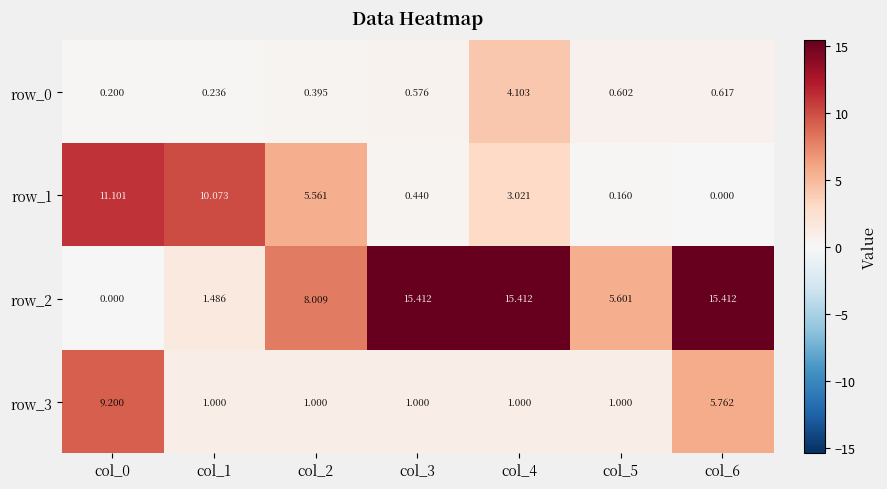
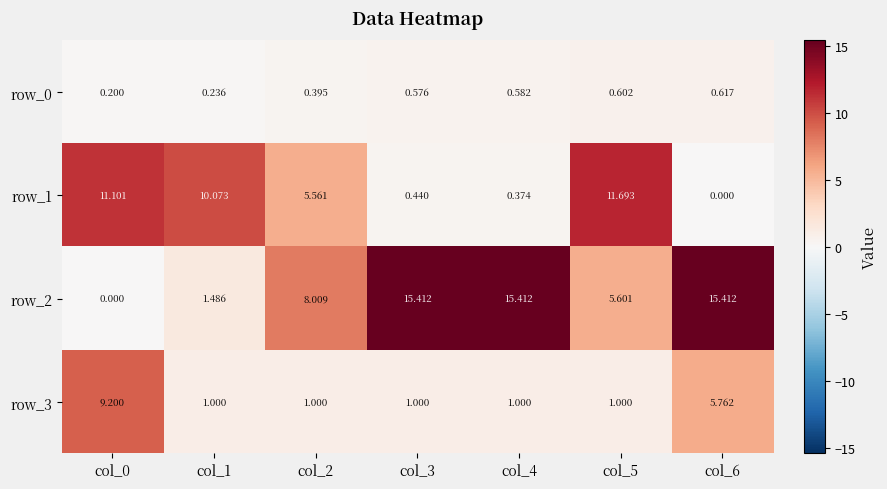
row_0, col_4: 4.103 -> 0.582
row_1, col_4: 3.021 -> 0.374
row_1, col_5: 0.160 -> 11.693
